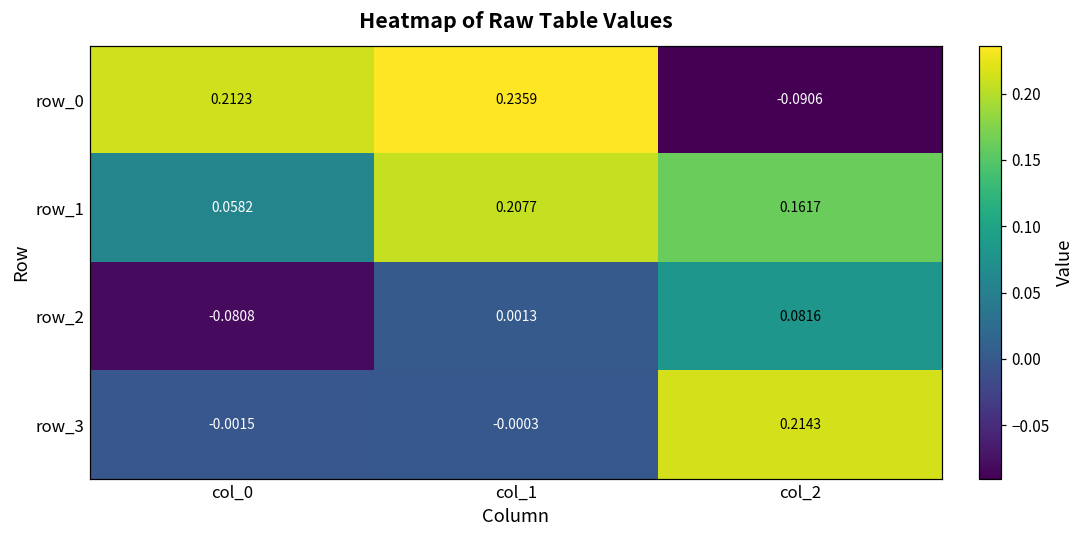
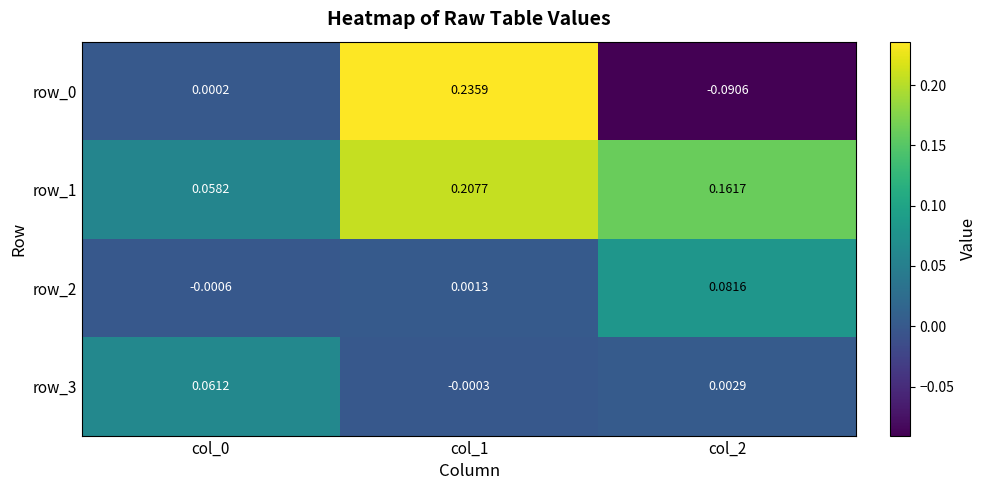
row_0, col_0: 0.2123 -> 0.0002
row_2, col_0: -0.0808 -> -0.0006
row_3, col_0: -0.0015 -> 0.0612
row_3, col_2: 0.2143 -> 0.0029
